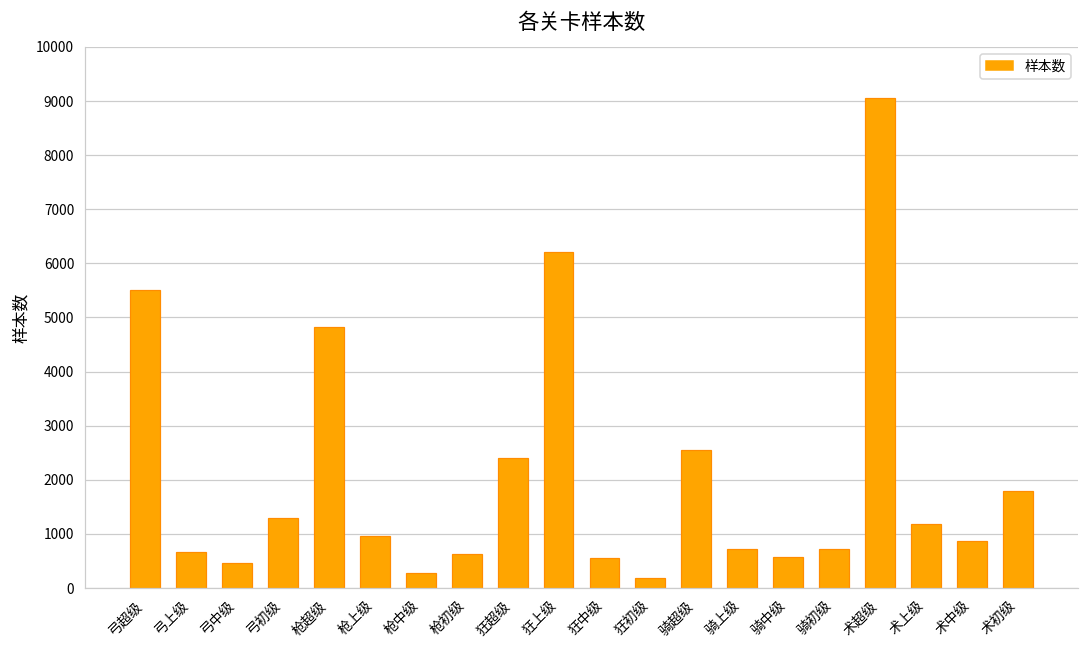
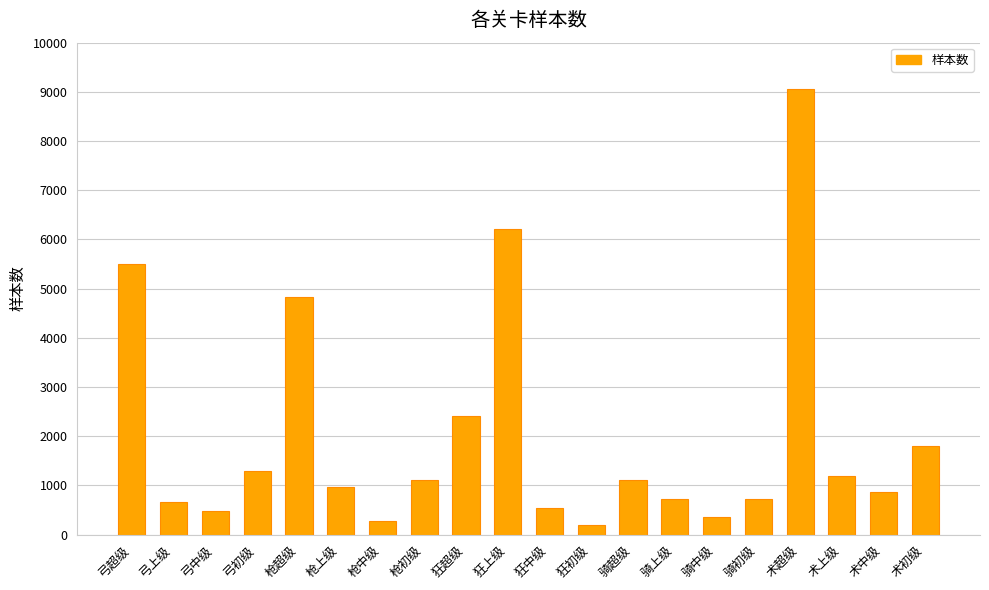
枪初级: 600 -> 1100
骑超级: 2500 -> 1100
骑中级: 600 -> 400
